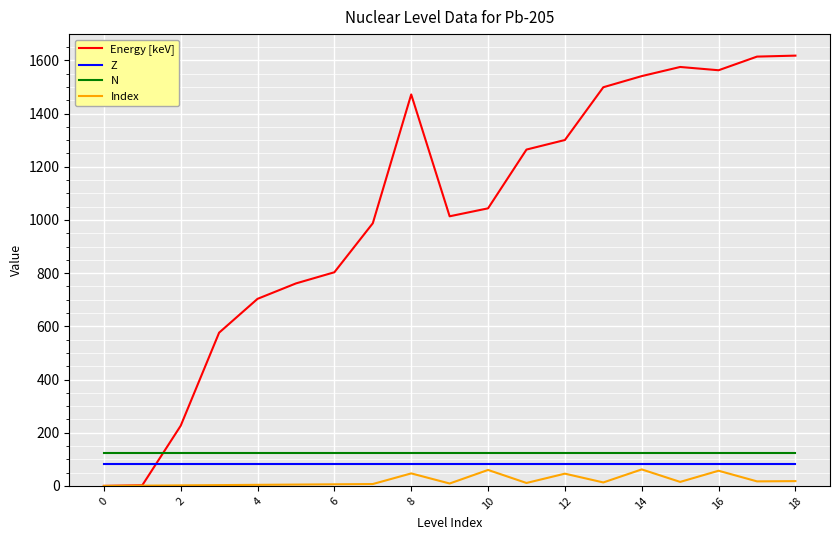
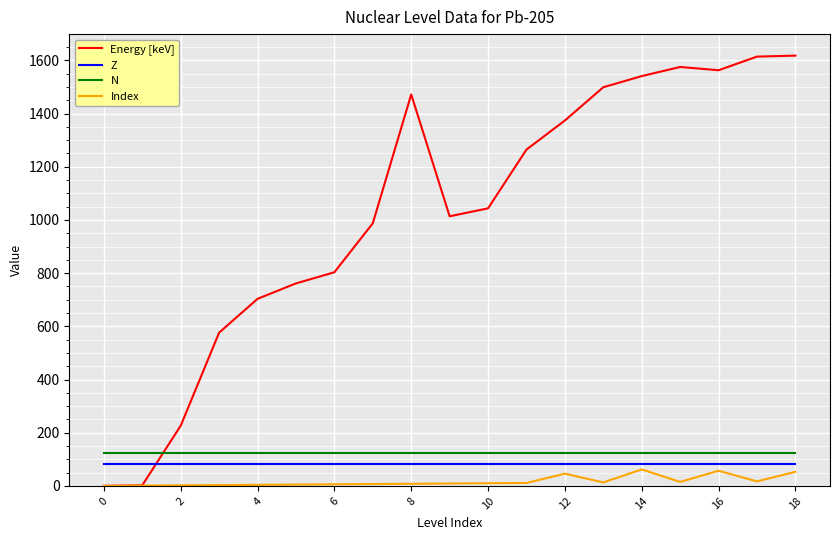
Index, 8: 50 -> 10
Index, 10: 60 -> 10
Energy [keV], 12: 1300 -> 1370
Index, 18: 20 -> 50
